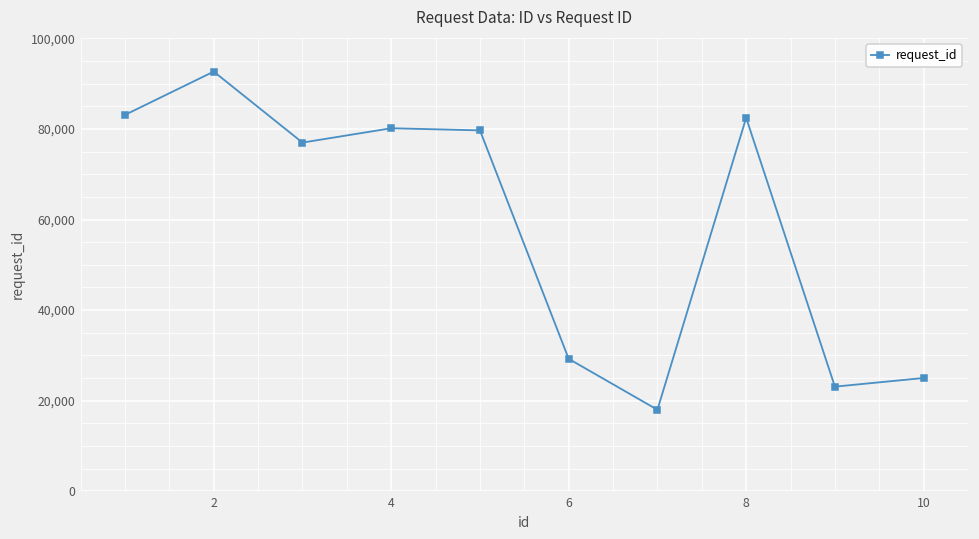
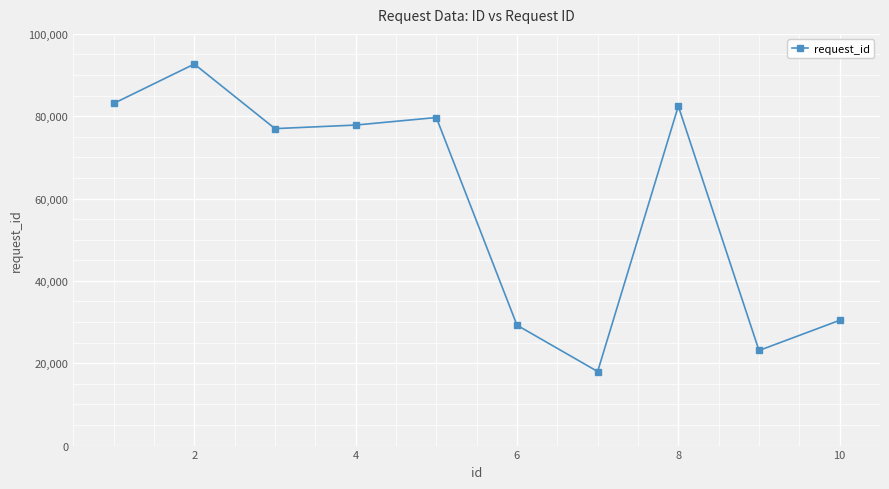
4: 80,000 -> 78,000
10: 25,000 -> 30,000
